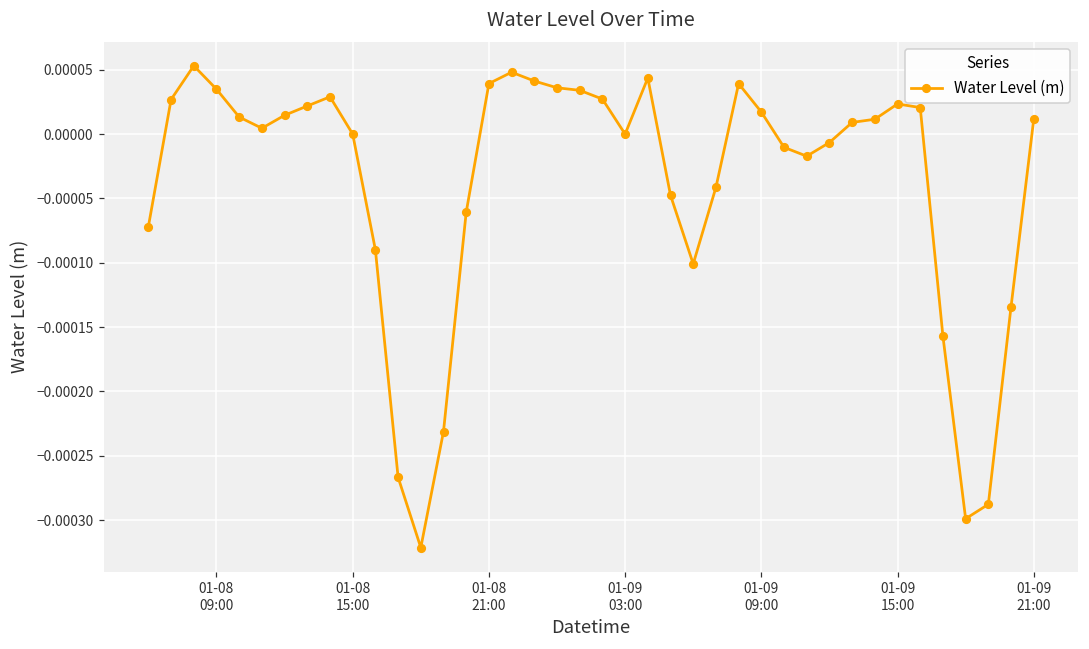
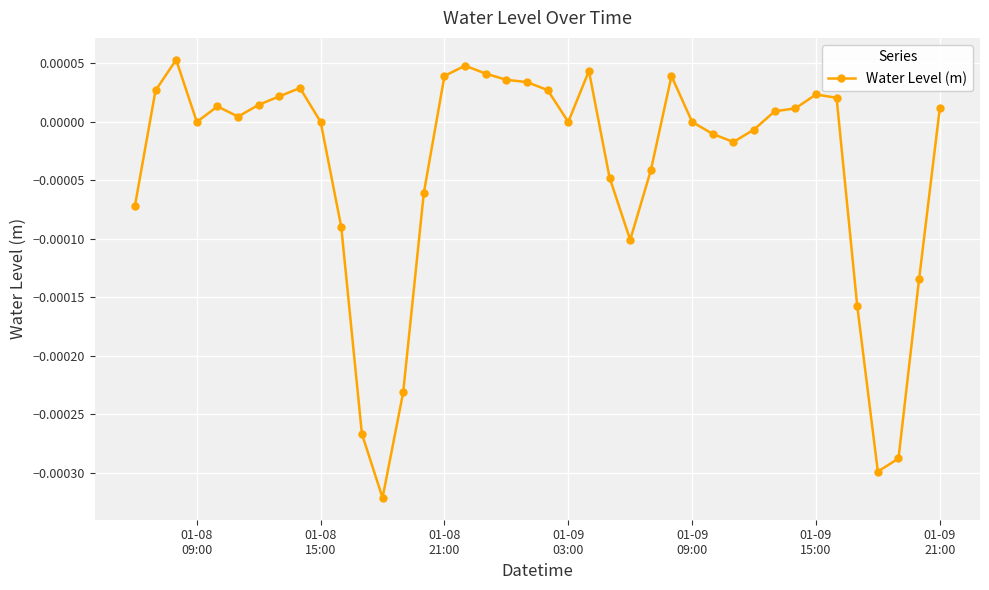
01-08 09:00: 0.00003 -> 0.00000
01-09 09:00: 0.00002 -> 0.00000
